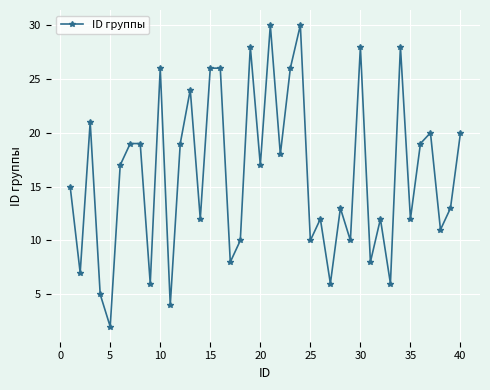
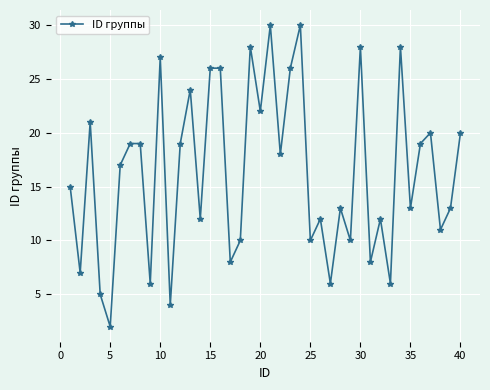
10: 26 -> 27
20: 17 -> 22
35: 12 -> 13
